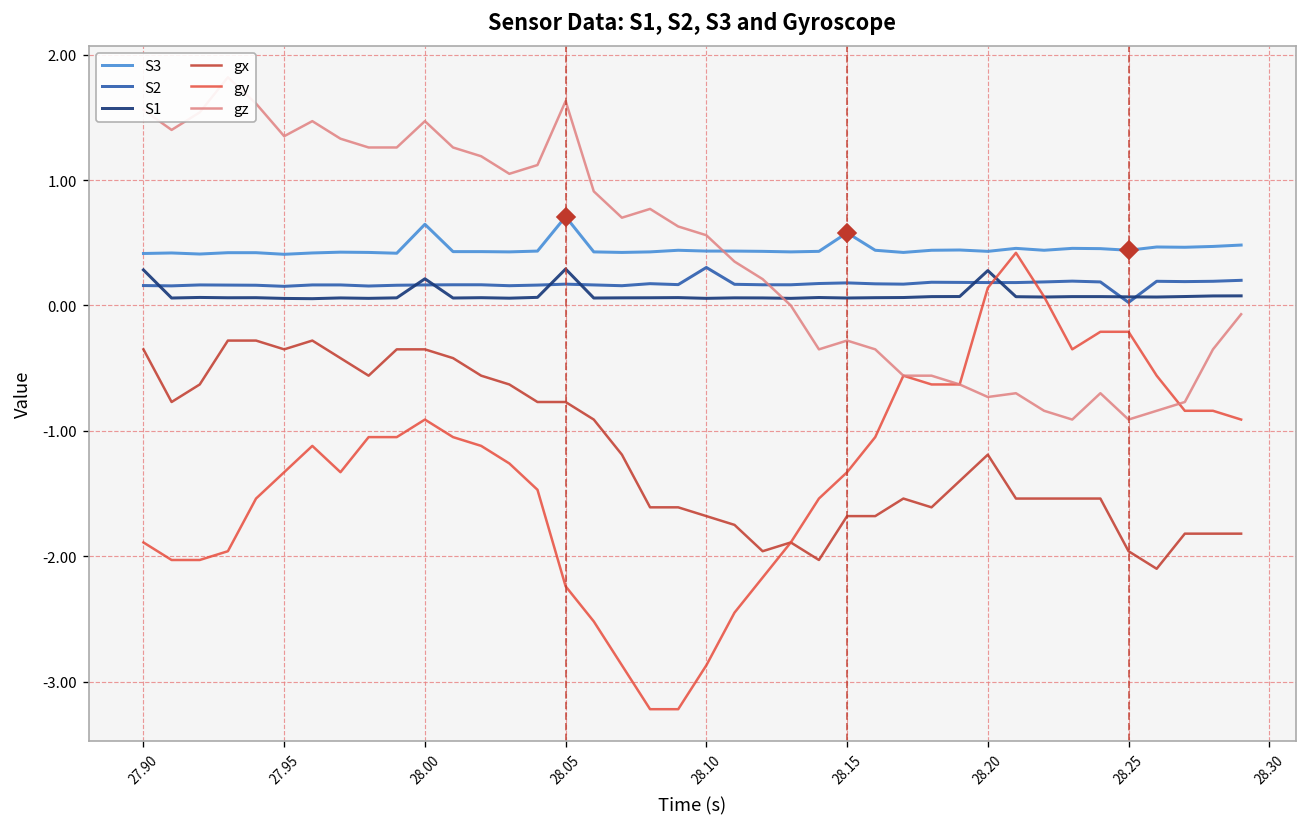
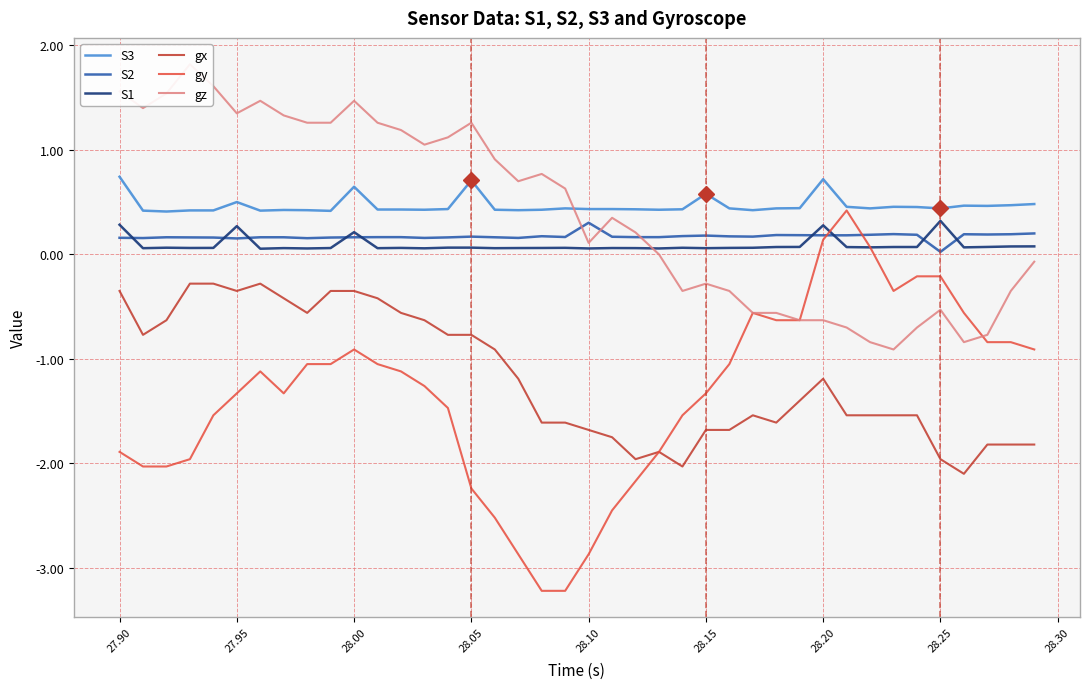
S3, 27.90: 0.41 -> 0.74
S3, 27.95: 0.41 -> 0.50
S1, 27.95: 0.06 -> 0.27
S1, 28.05: 0.29 -> 0.06
gz, 28.05: 1.63 -> 1.26
gz, 28.10: 0.56 -> 0.11
S3, 28.20: 0.43 -> 0.72
gz, 28.20: -0.73 -> -0.63
S1, 28.25: 0.07 -> 0.32
gz, 28.25: -0.91 -> -0.53
